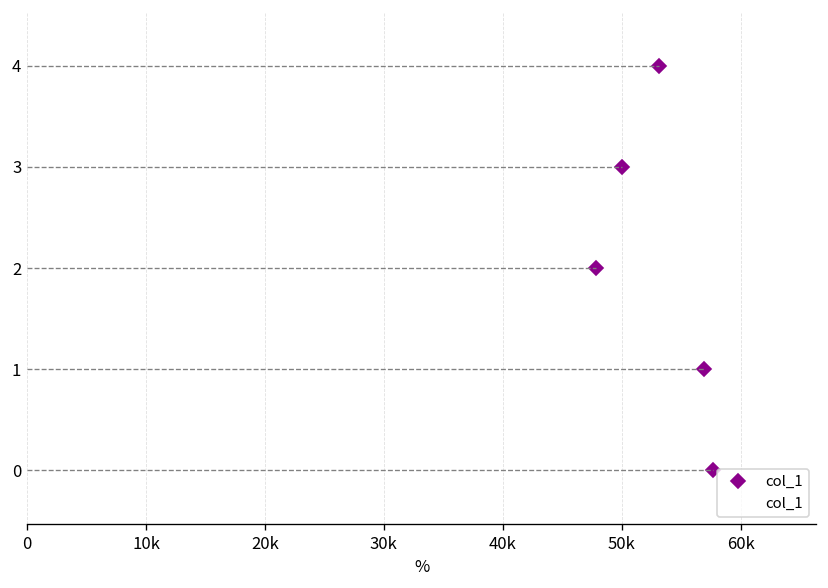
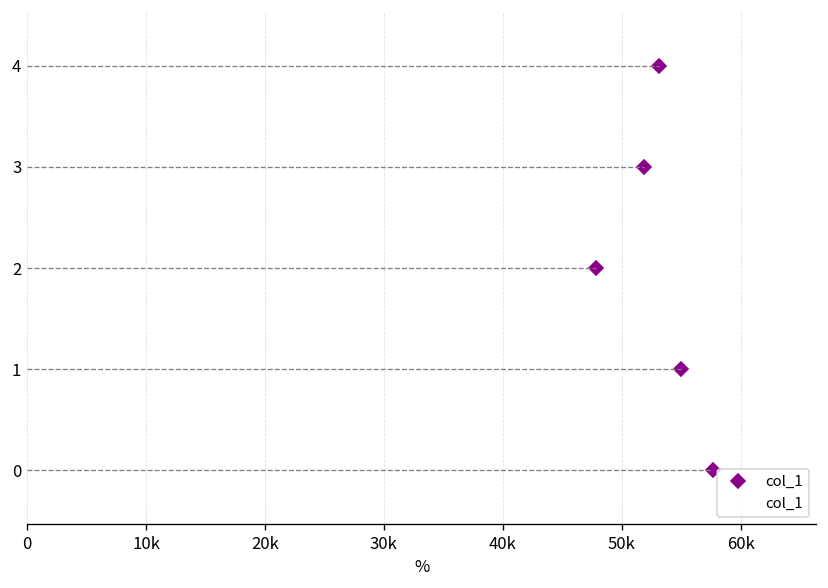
col_1, 3: 50000 -> 52000
col_1, 1: 57000 -> 55000
